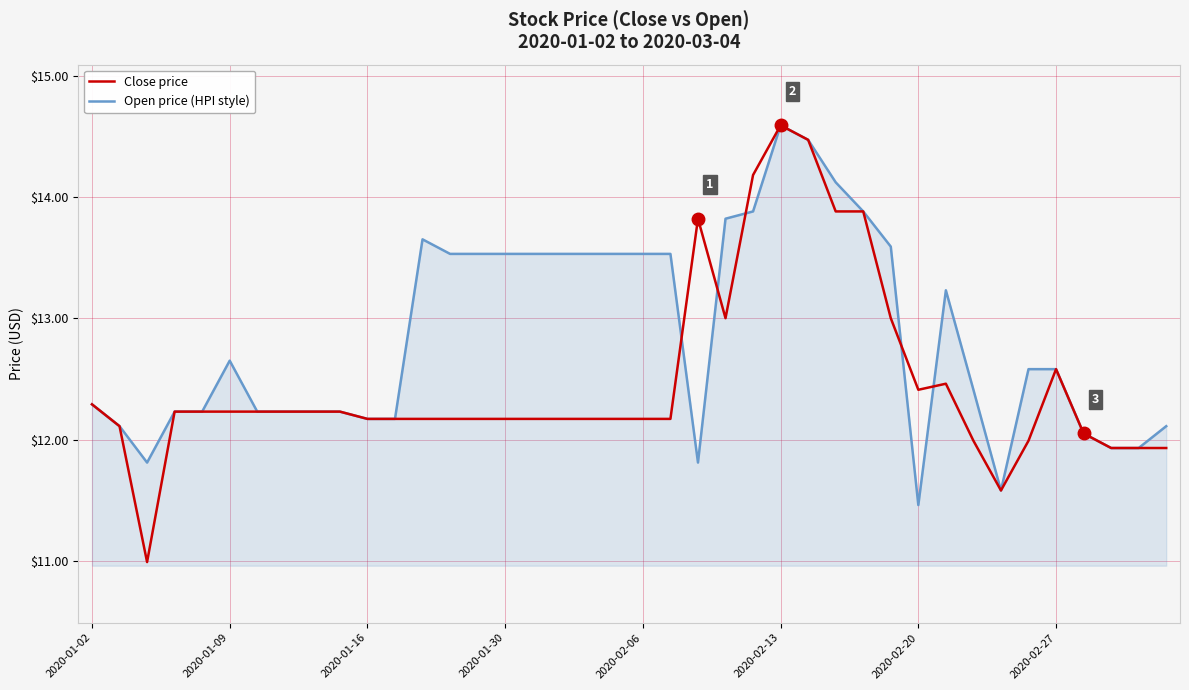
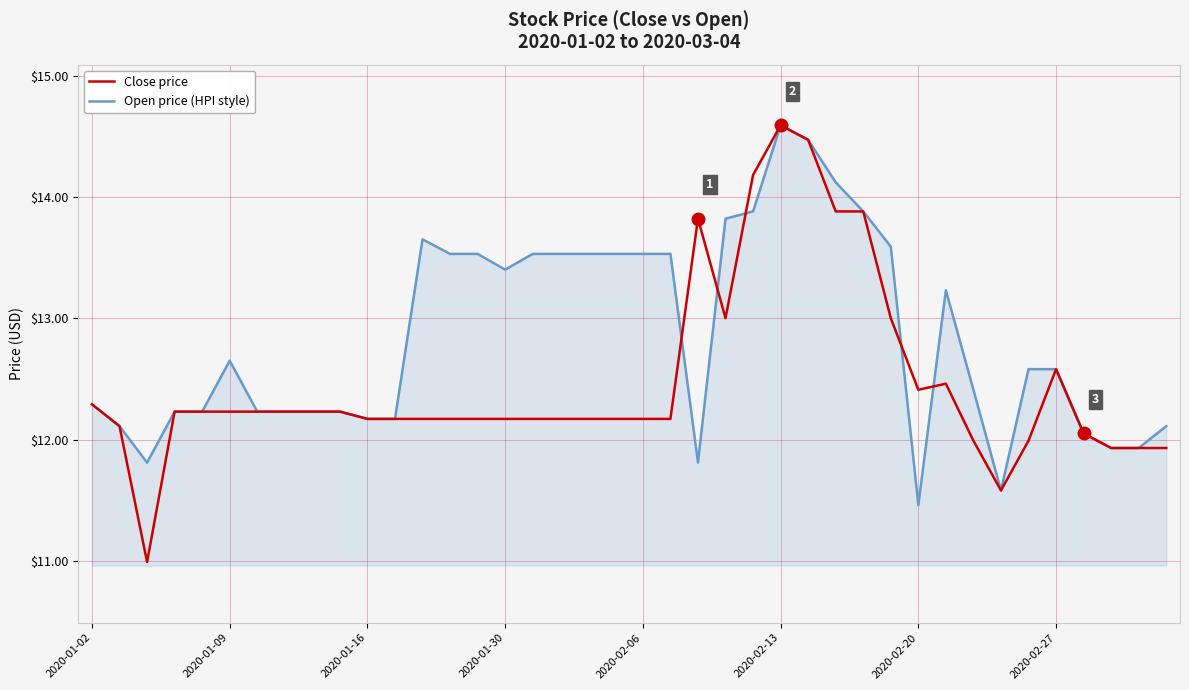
Open price (HPI style), 2020-01-30: $13.53 -> $13.40
